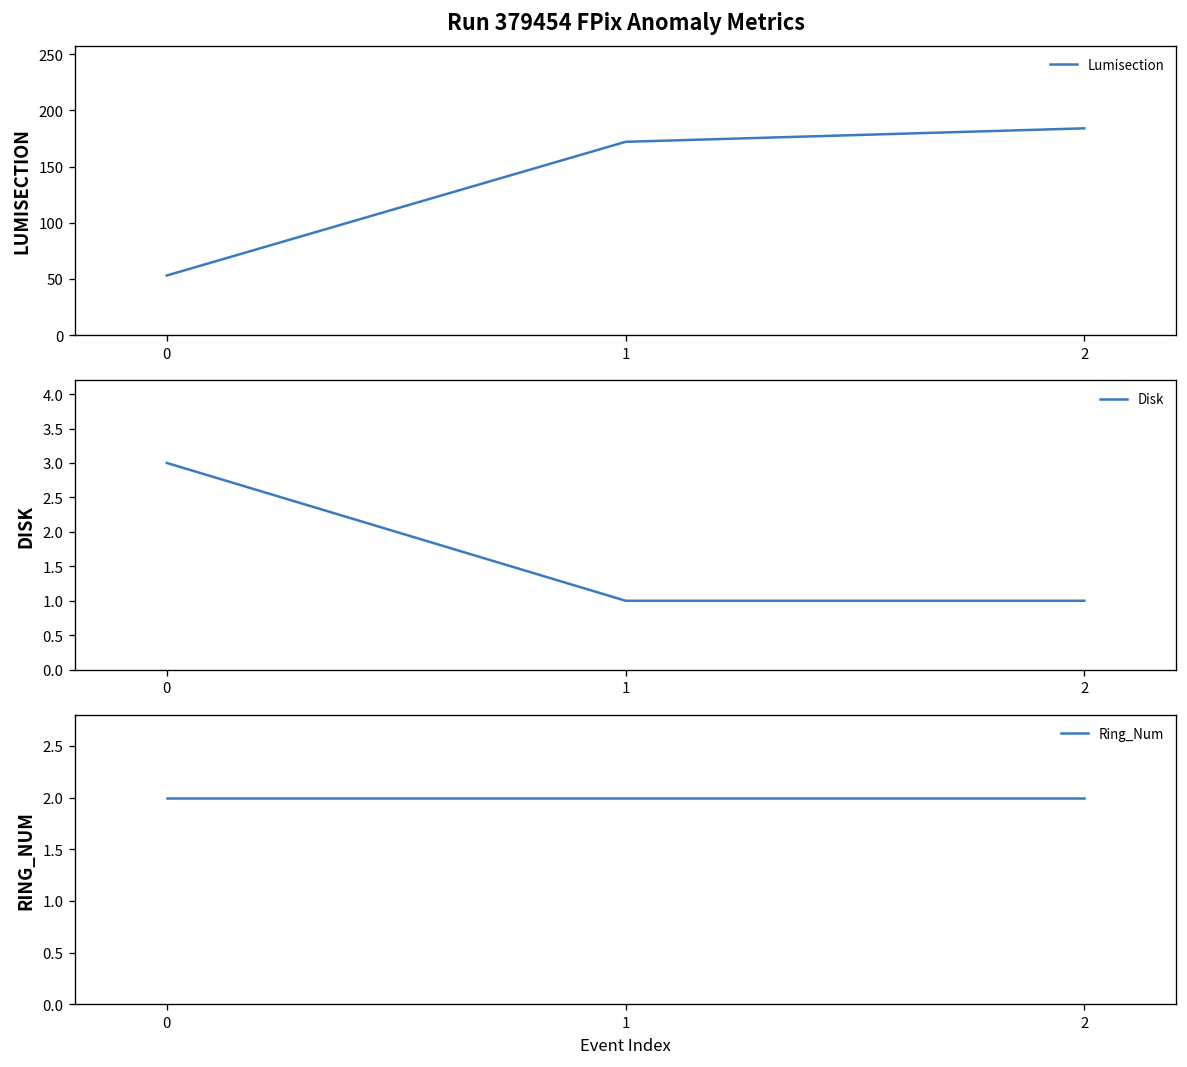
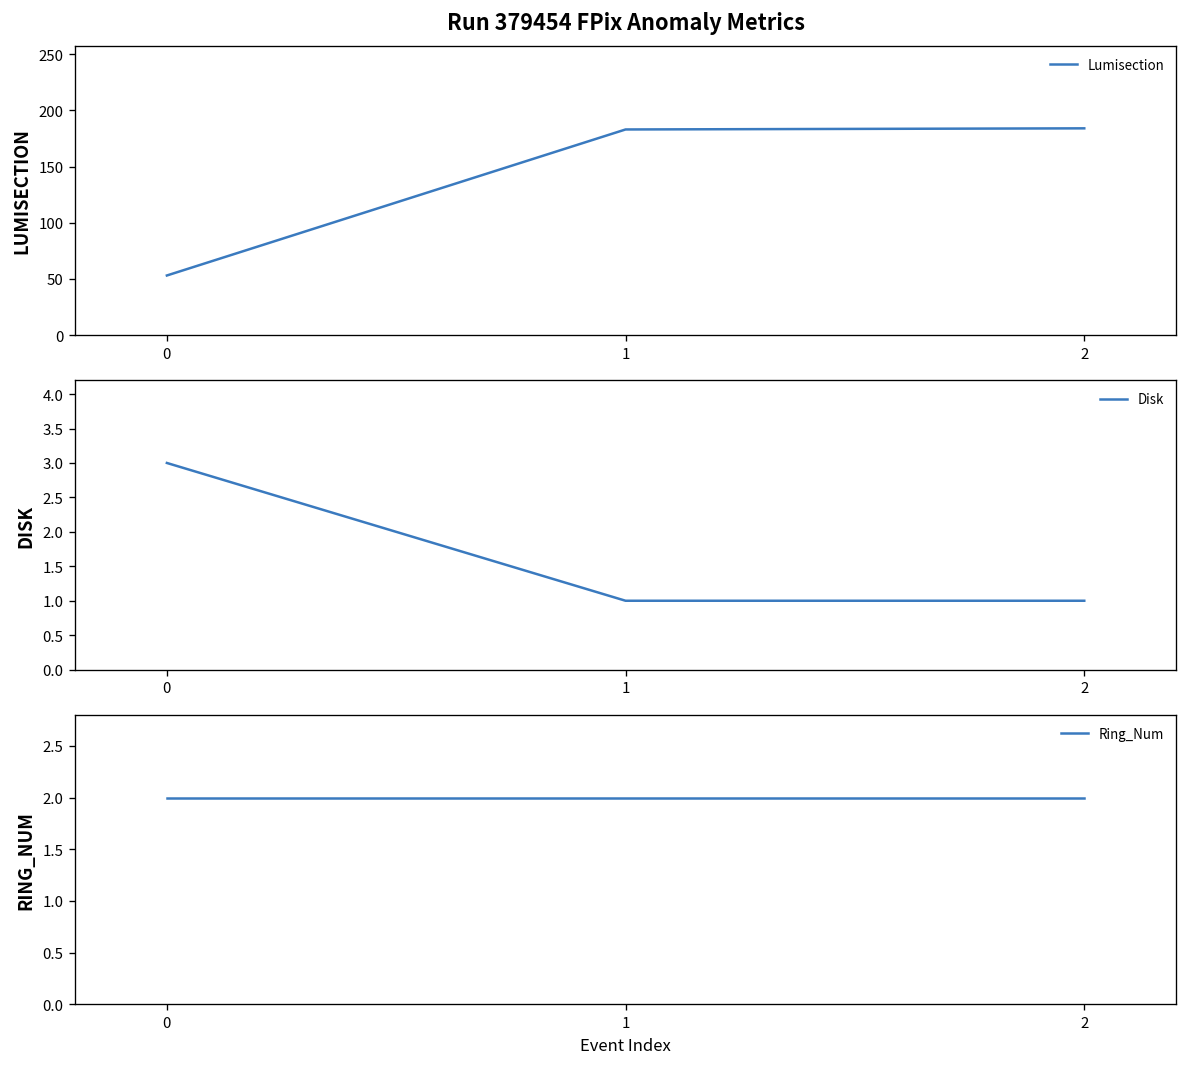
Run 379454 FPix Anomaly Metrics, 1: 170 -> 180
